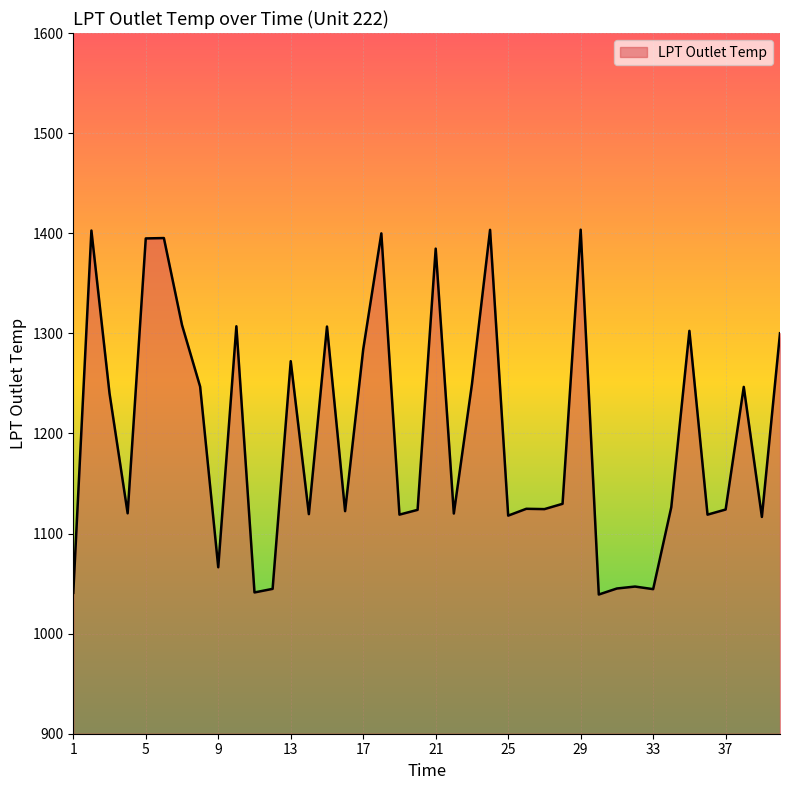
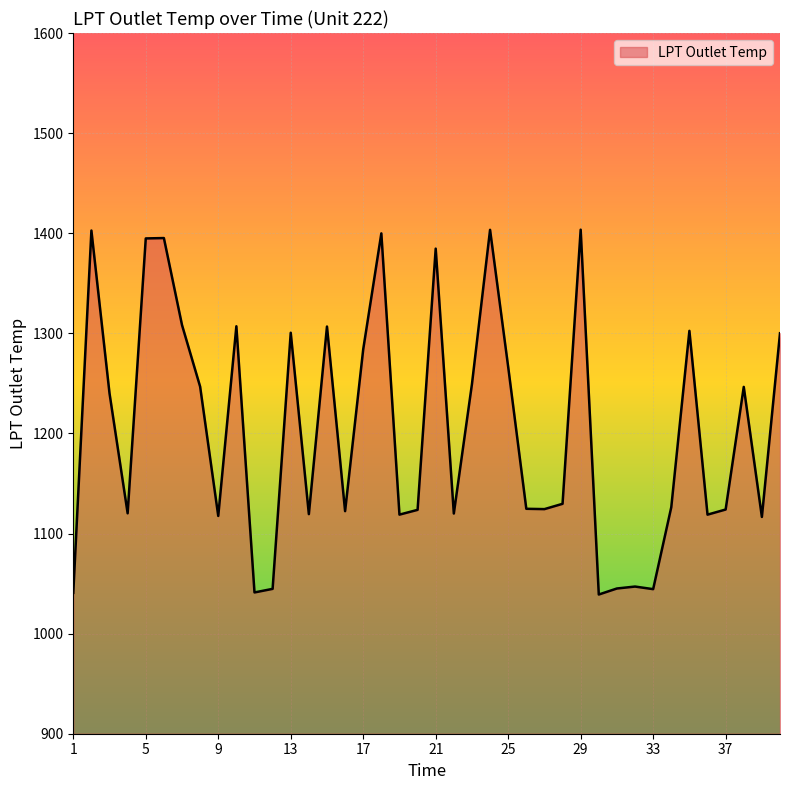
9: 1066 -> 1118
13: 1272 -> 1301
25: 1118 -> 1266
